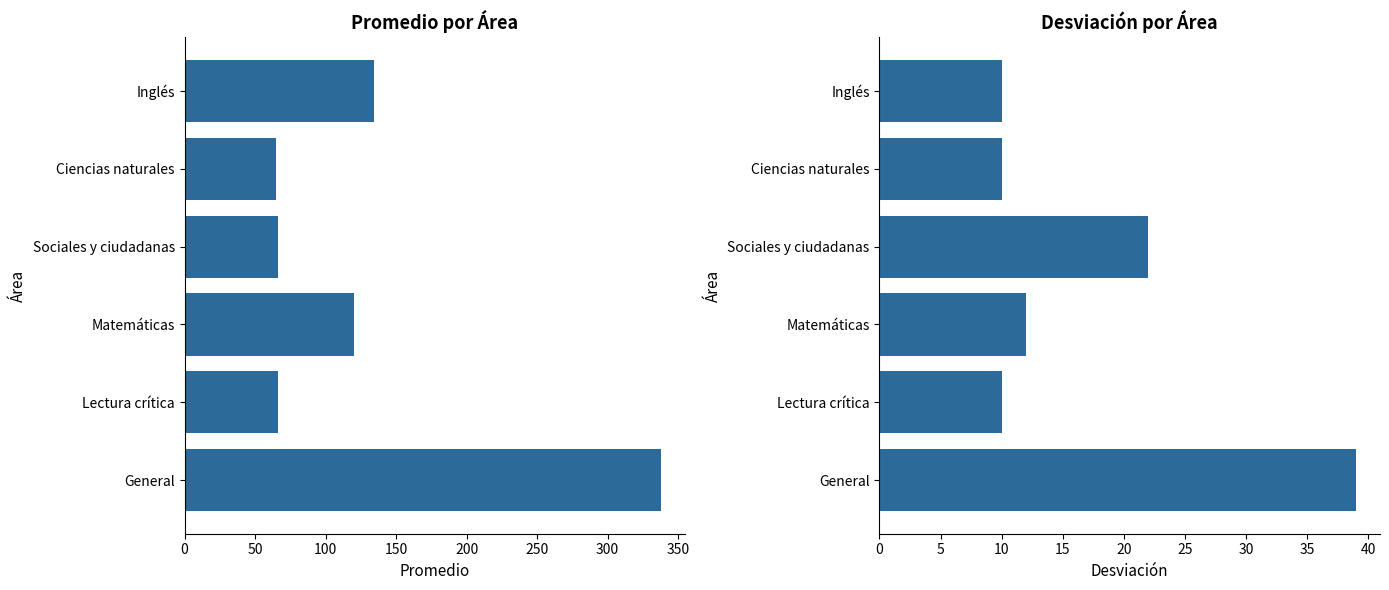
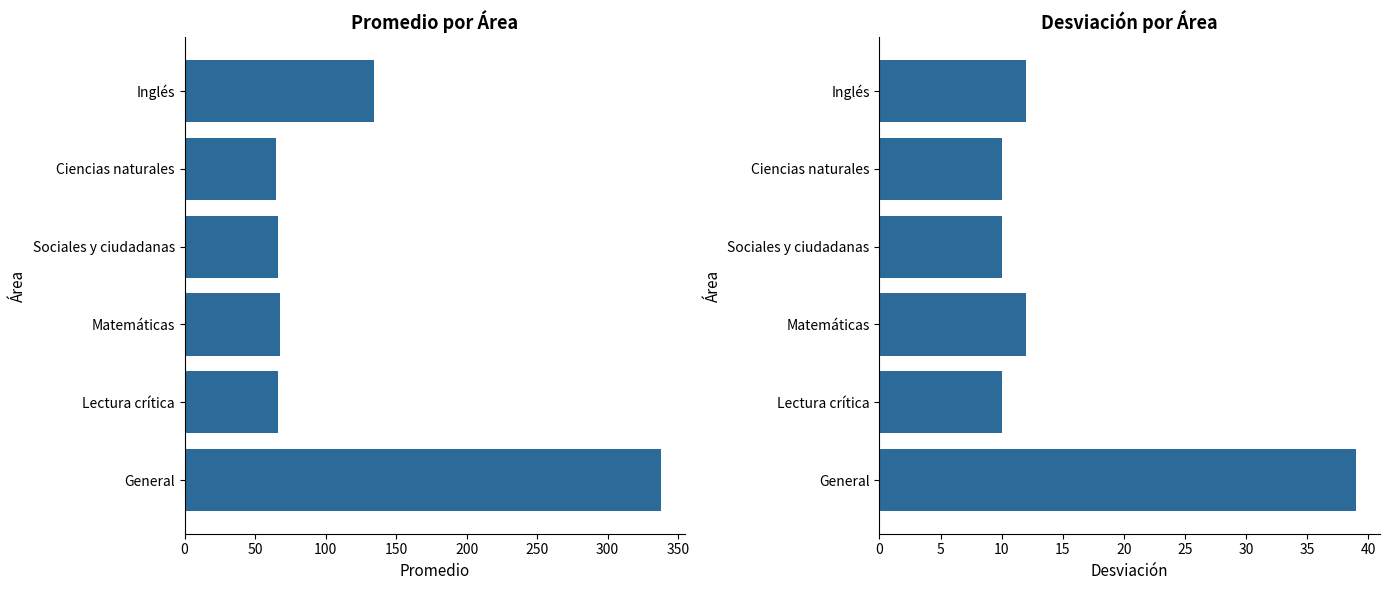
Promedio por Área, Matemáticas: 120 -> 68
Desviación por Área, Inglés: 10 -> 12
Desviación por Área, Sociales y ciudadanas: 22 -> 10
